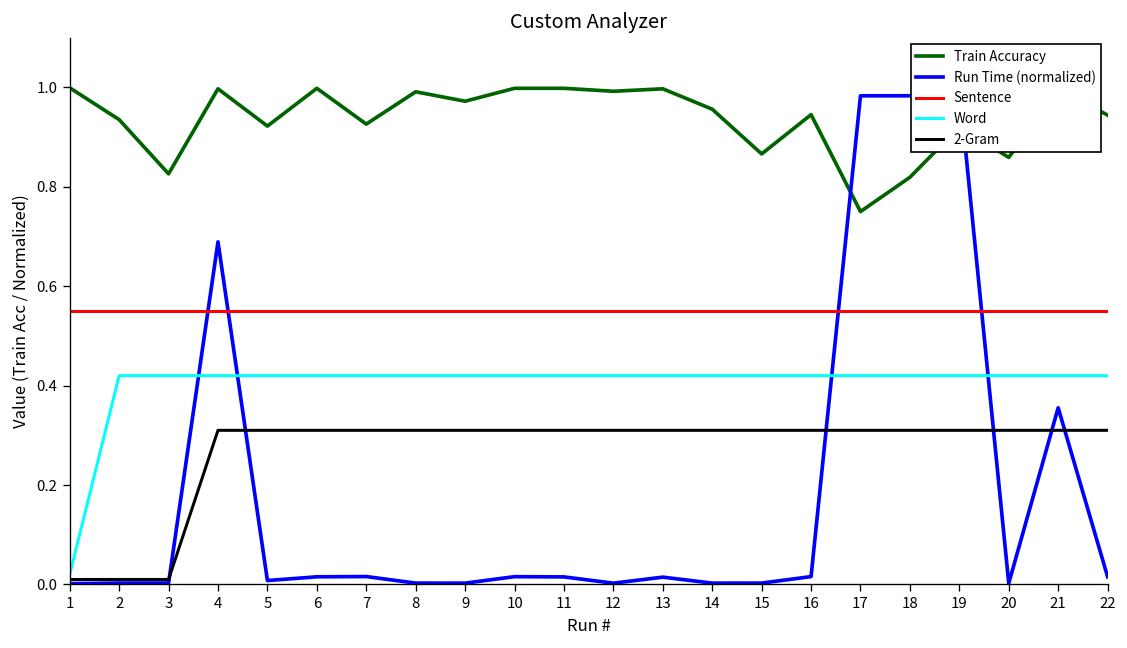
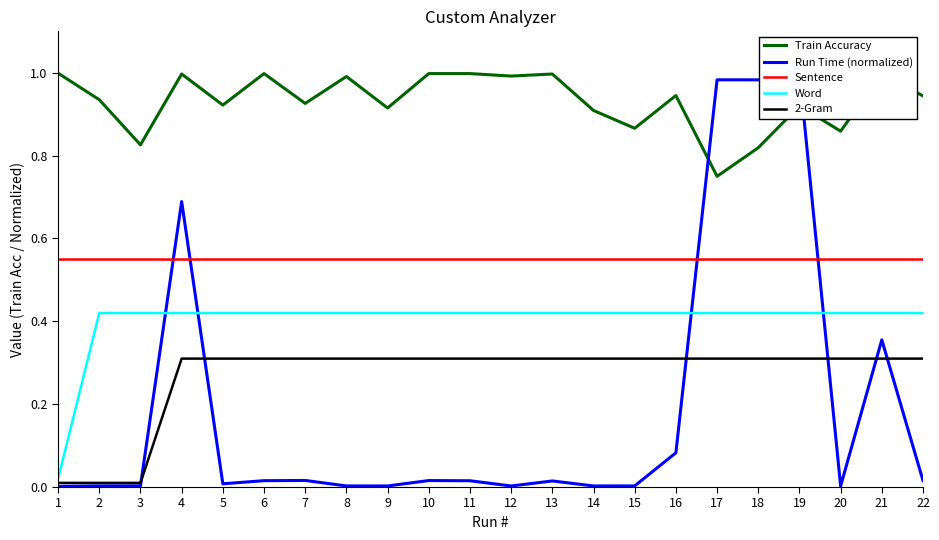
Train Accuracy, 9: 0.97 -> 0.92
Train Accuracy, 14: 0.96 -> 0.91
Run Time (normalized), 16: 0.02 -> 0.08
